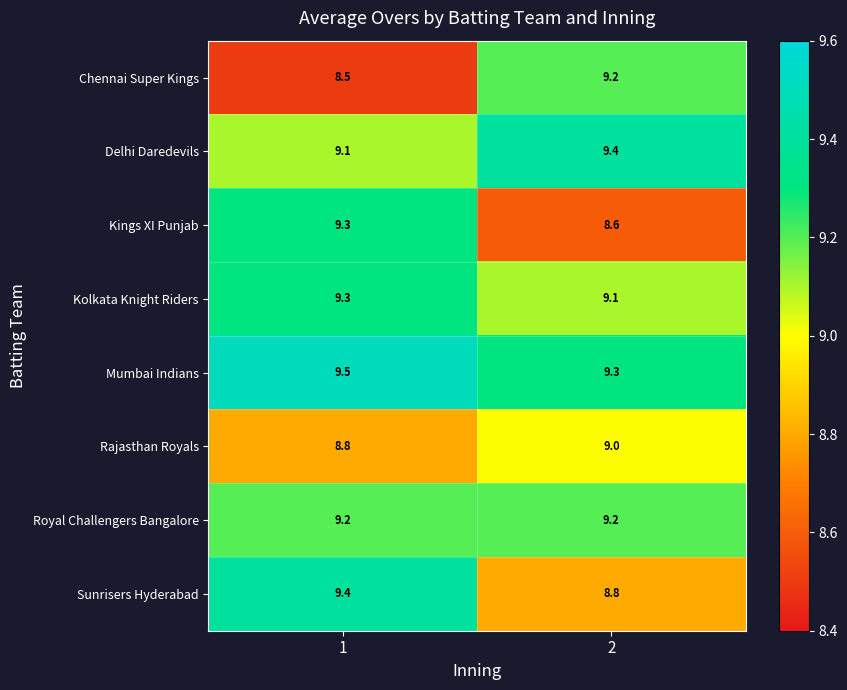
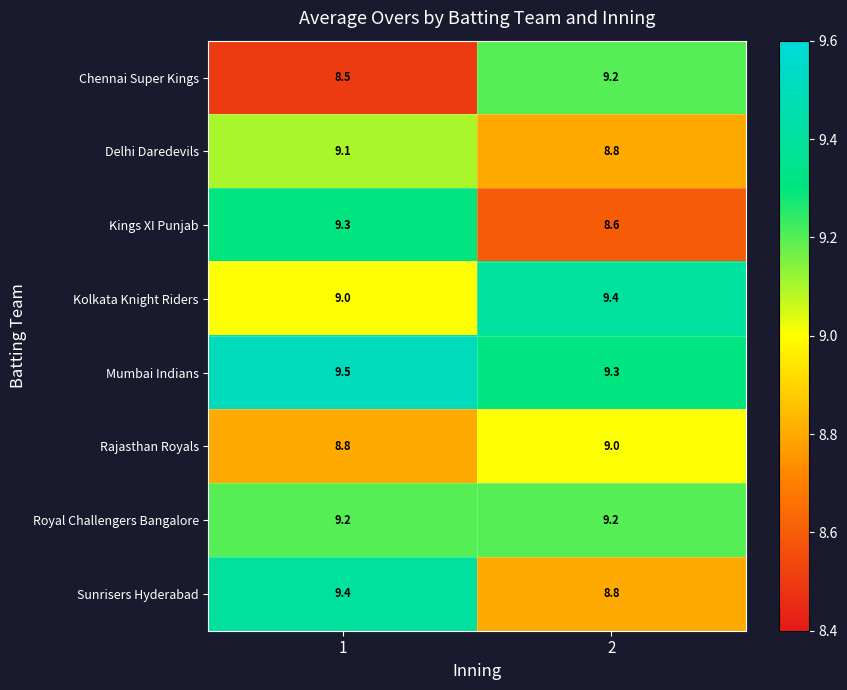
Delhi Daredevils, 2: 9.4 -> 8.8
Kolkata Knight Riders, 1: 9.3 -> 9.0
Kolkata Knight Riders, 2: 9.1 -> 9.4
